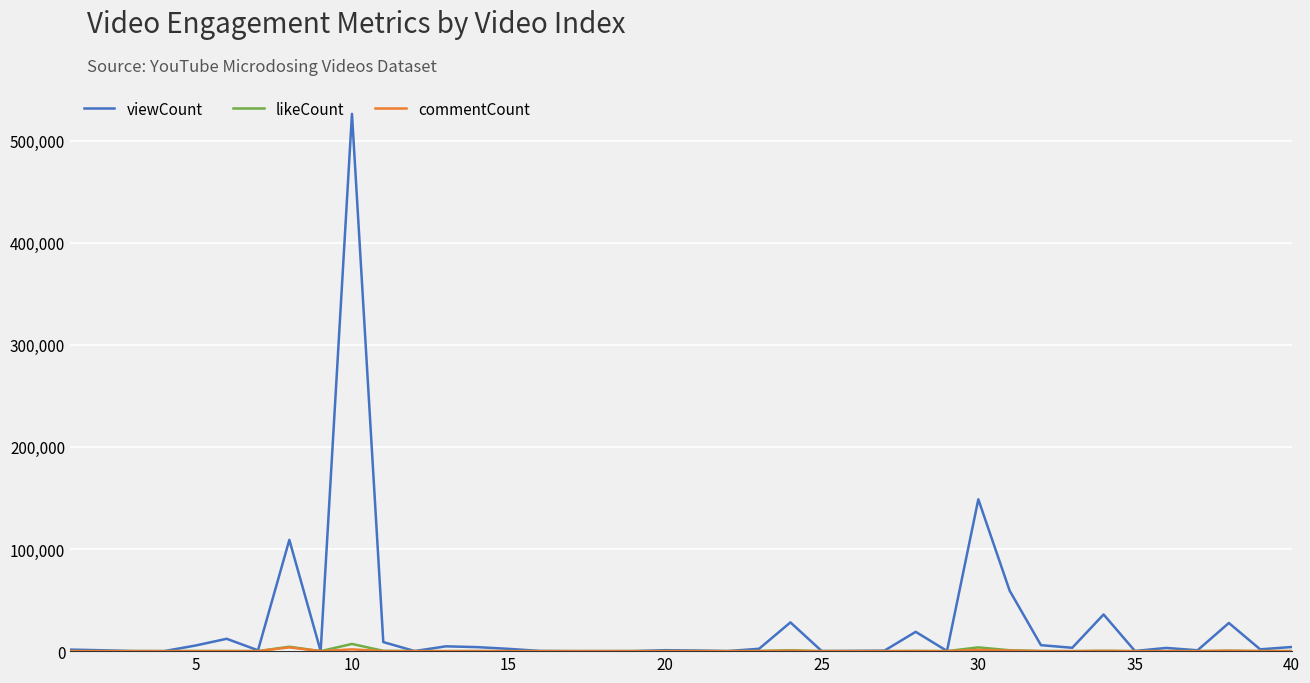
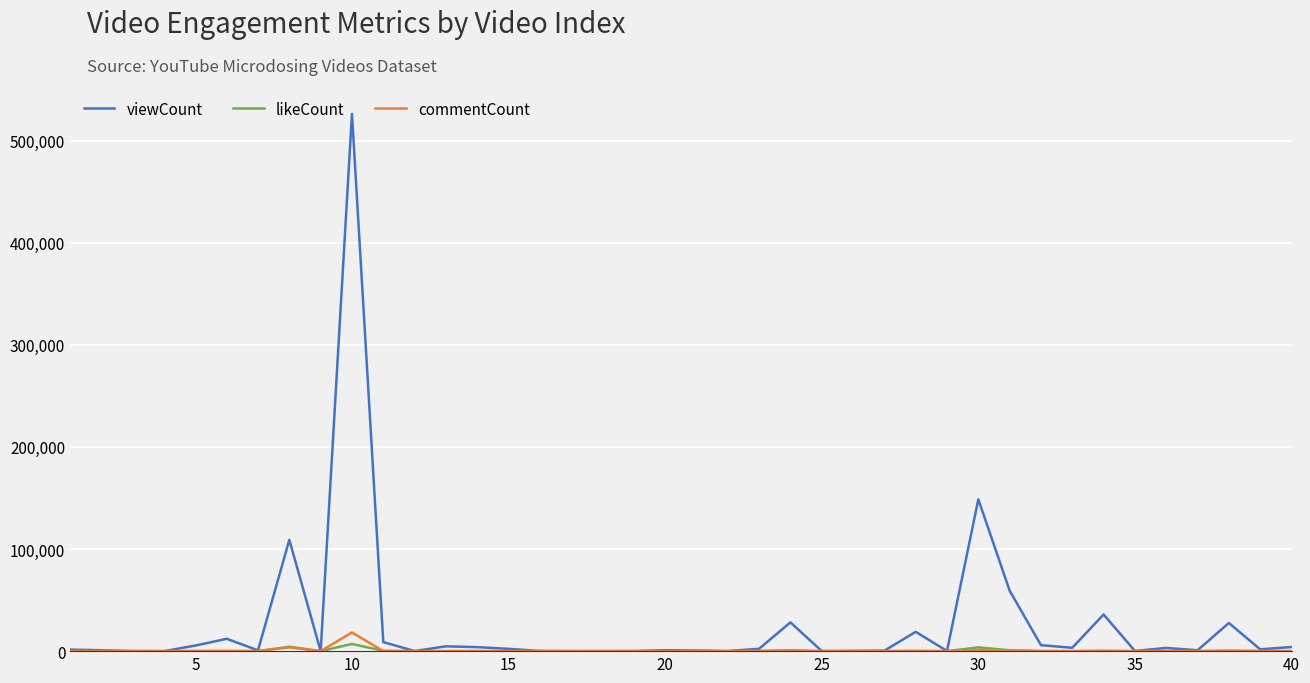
commentCount, 10: 2,000 -> 18,000
